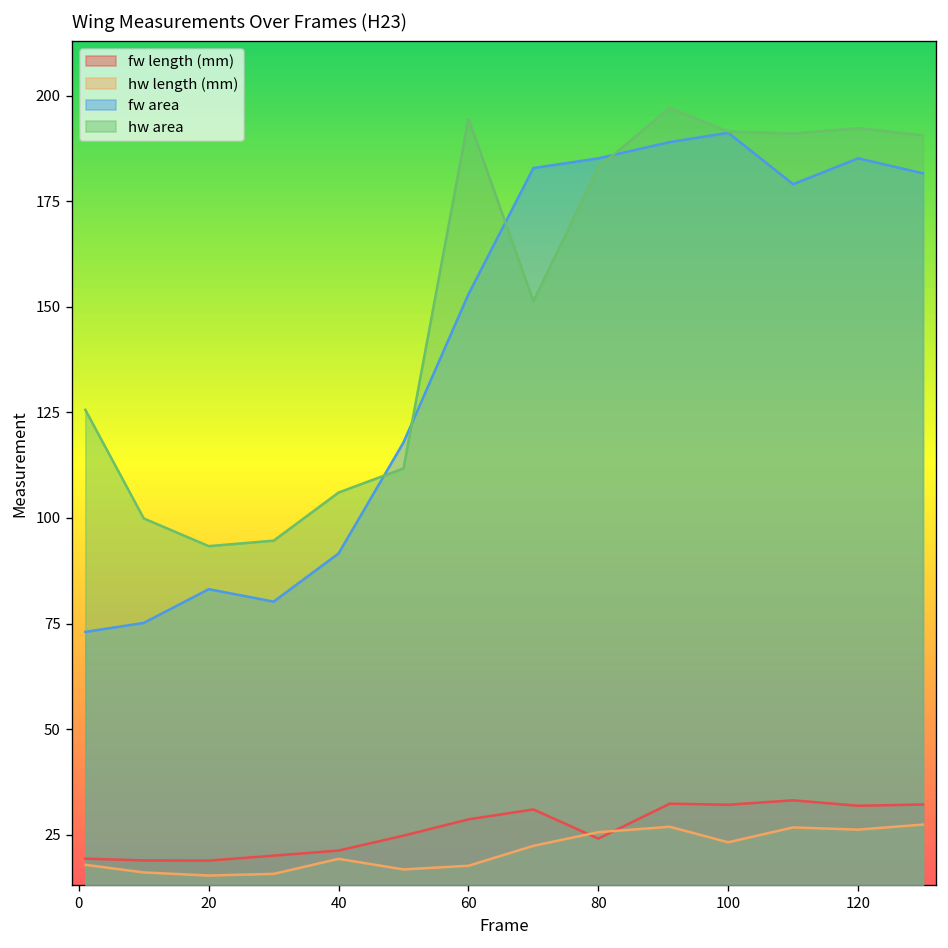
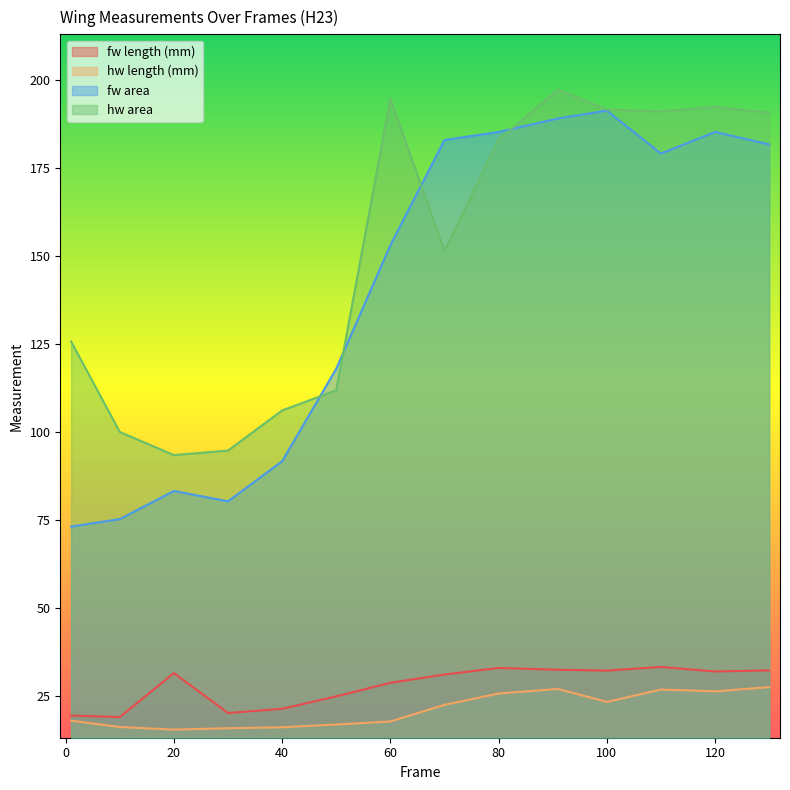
fw length (mm), 20: 19 -> 31
hw length (mm), 40: 19 -> 16
fw length (mm), 80: 24 -> 33
